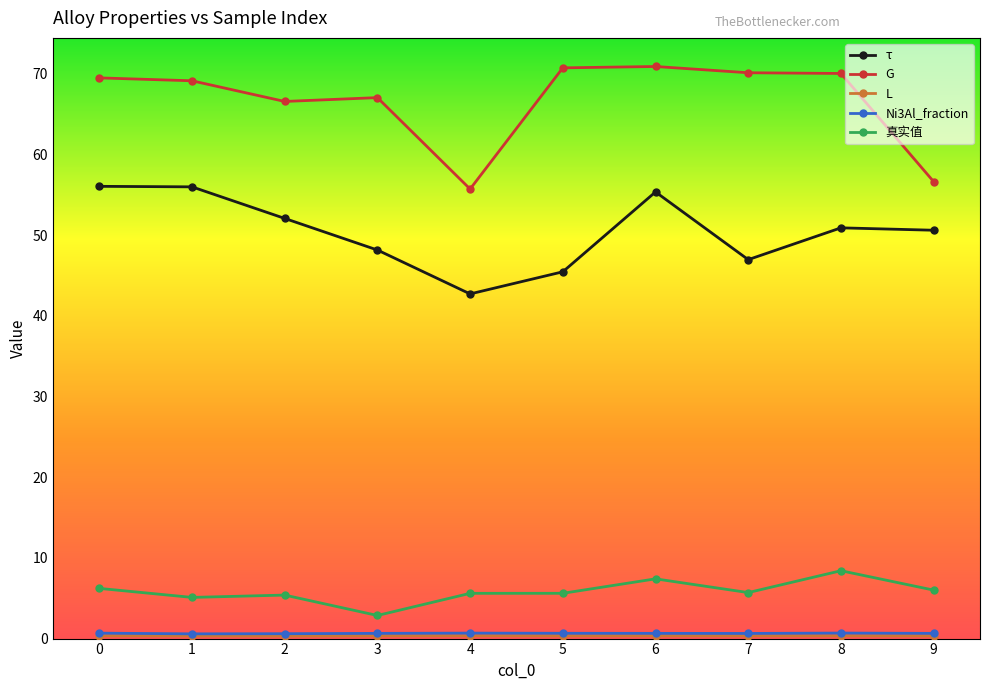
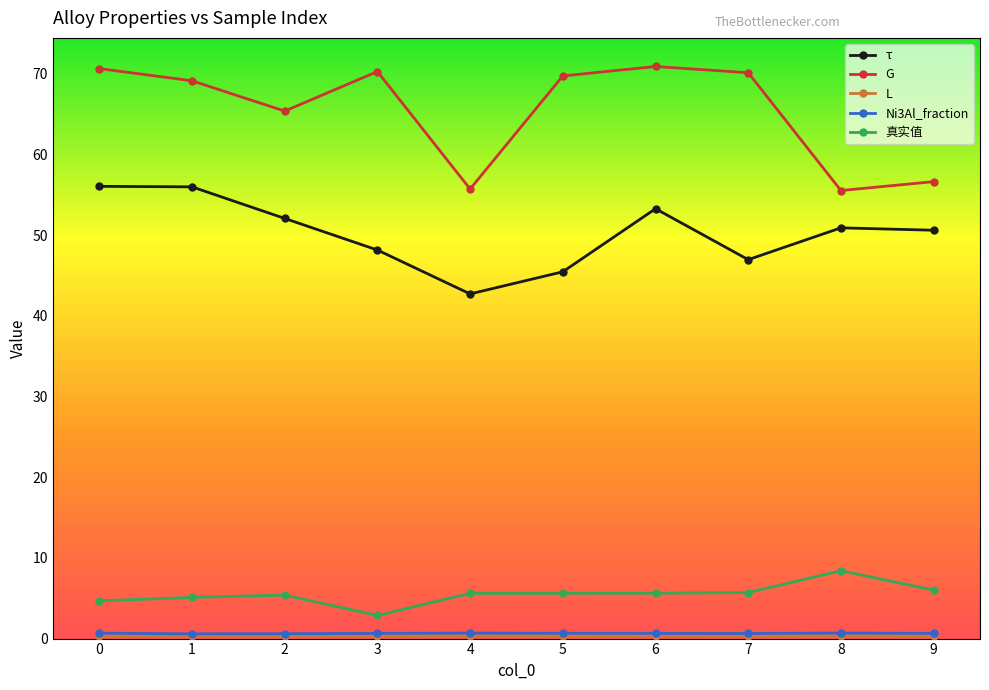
G, 0: 69 -> 71
真实值, 0: 6 -> 5
G, 2: 67 -> 65
G, 3: 67 -> 70
G, 5: 71 -> 70
τ, 6: 55 -> 53
真实值, 6: 7 -> 6
G, 8: 70 -> 56
